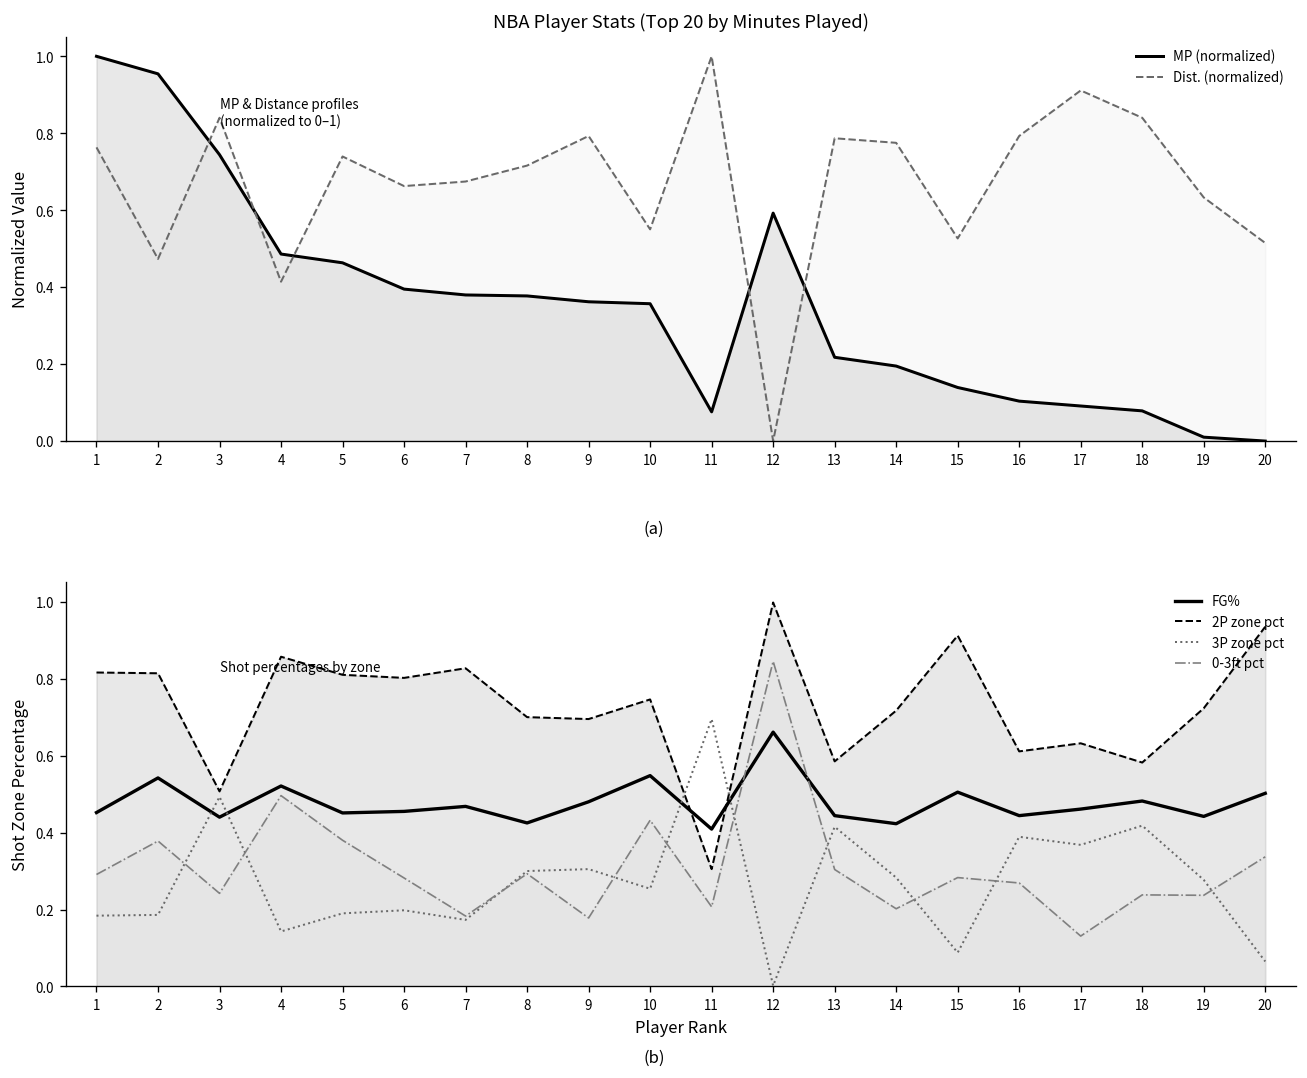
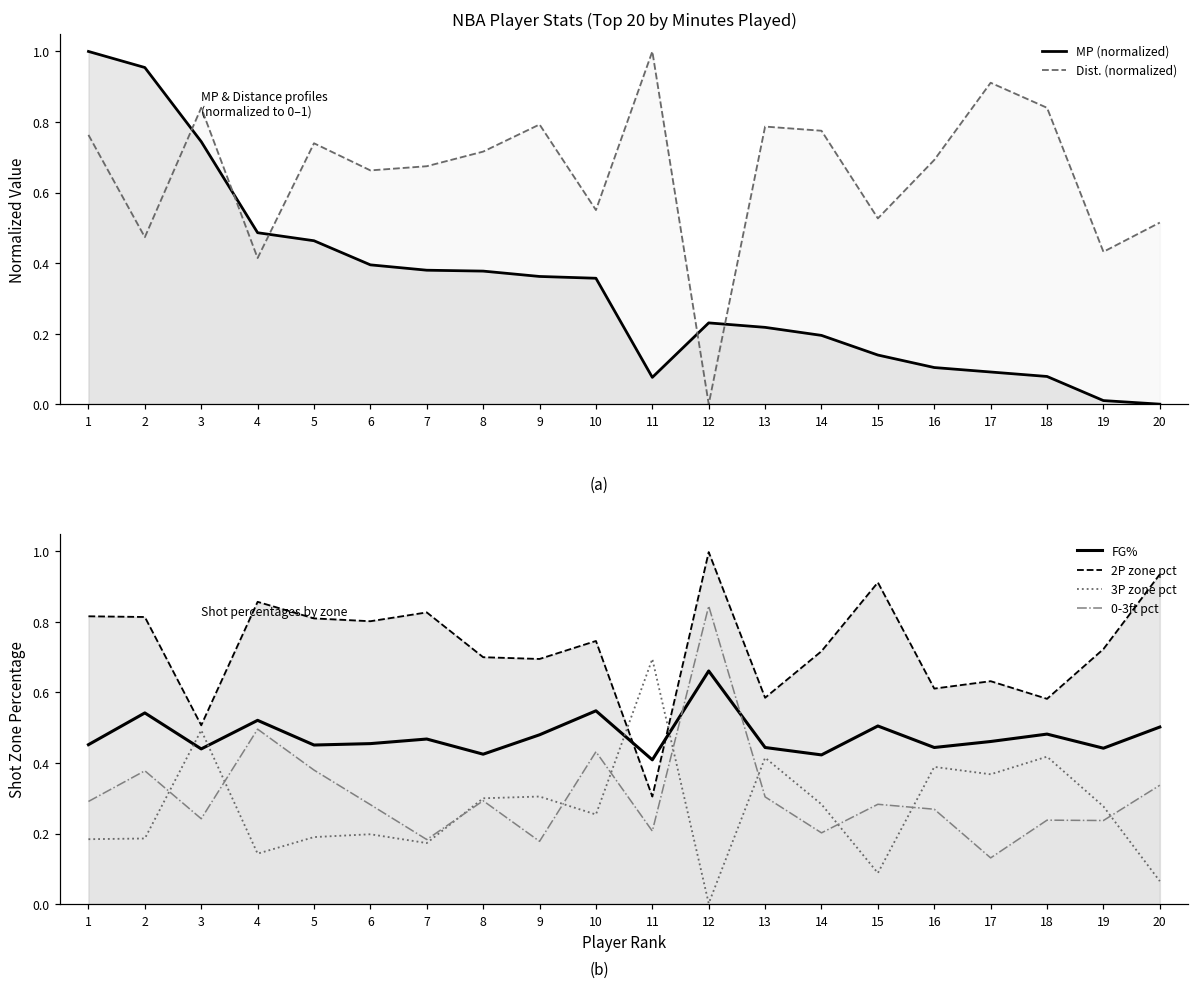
NBA Player Stats (Top 20 by Minutes Played), MP (normalized), 12: 0.59 -> 0.23
NBA Player Stats (Top 20 by Minutes Played), Dist. (normalized), 16: 0.79 -> 0.69
NBA Player Stats (Top 20 by Minutes Played), Dist. (normalized), 19: 0.63 -> 0.43
